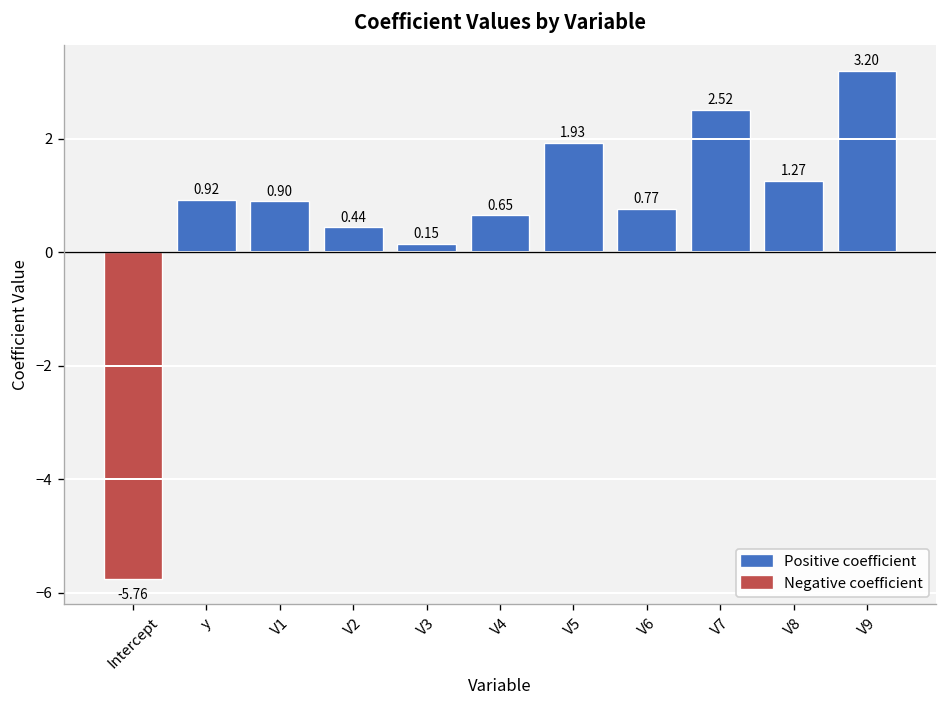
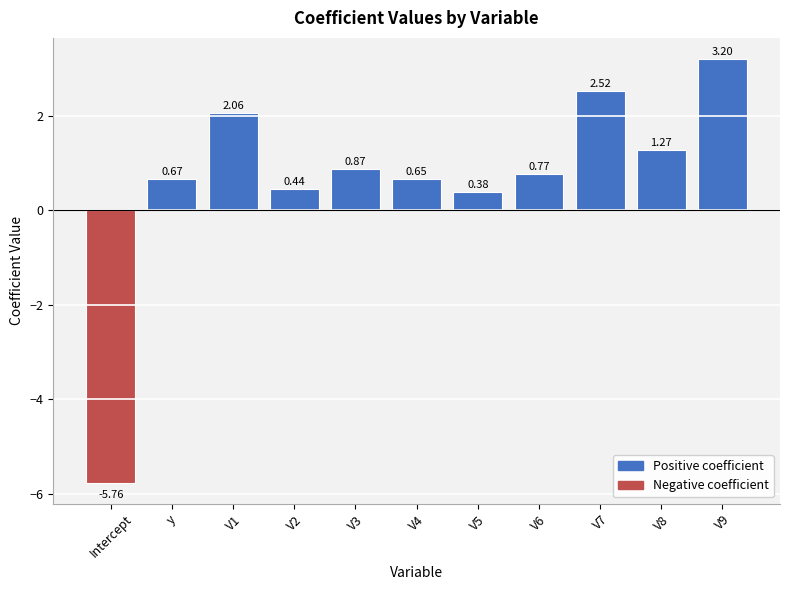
y: 0.92 -> 0.67
V1: 0.90 -> 2.06
V3: 0.15 -> 0.87
V5: 1.93 -> 0.38
